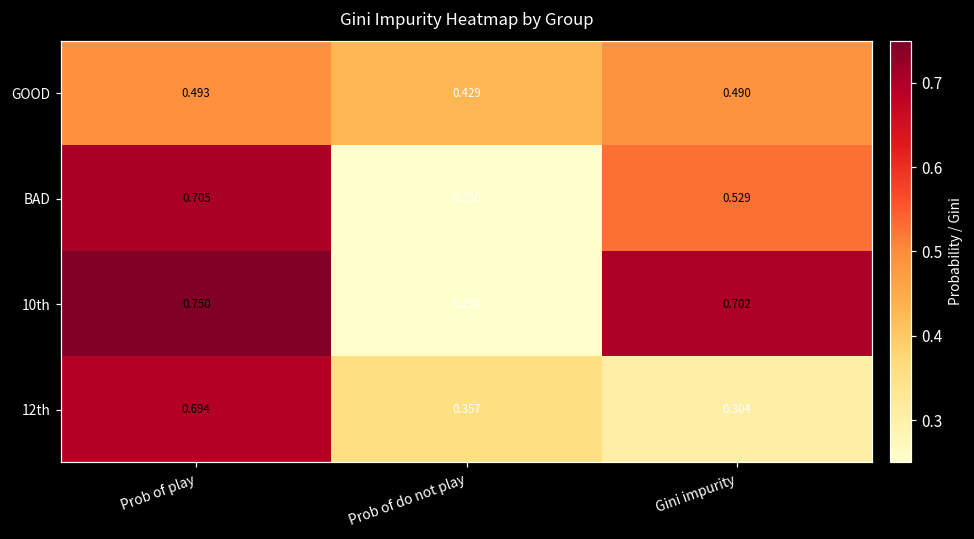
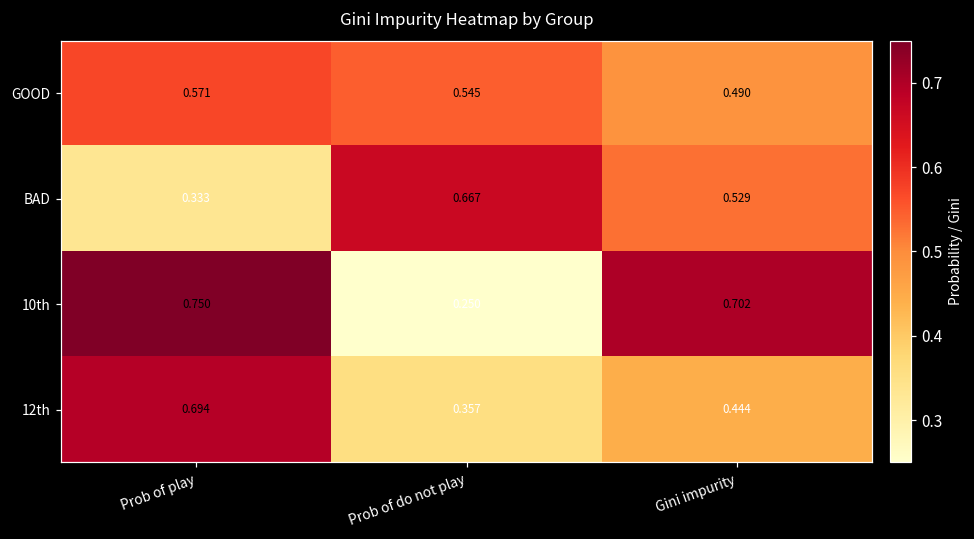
GOOD, Prob of play: 0.493 -> 0.571
GOOD, Prob of do not play: 0.429 -> 0.545
BAD, Prob of play: 0.705 -> 0.333
BAD, Prob of do not play: 0.250 -> 0.667
12th, Gini impurity: 0.304 -> 0.444
